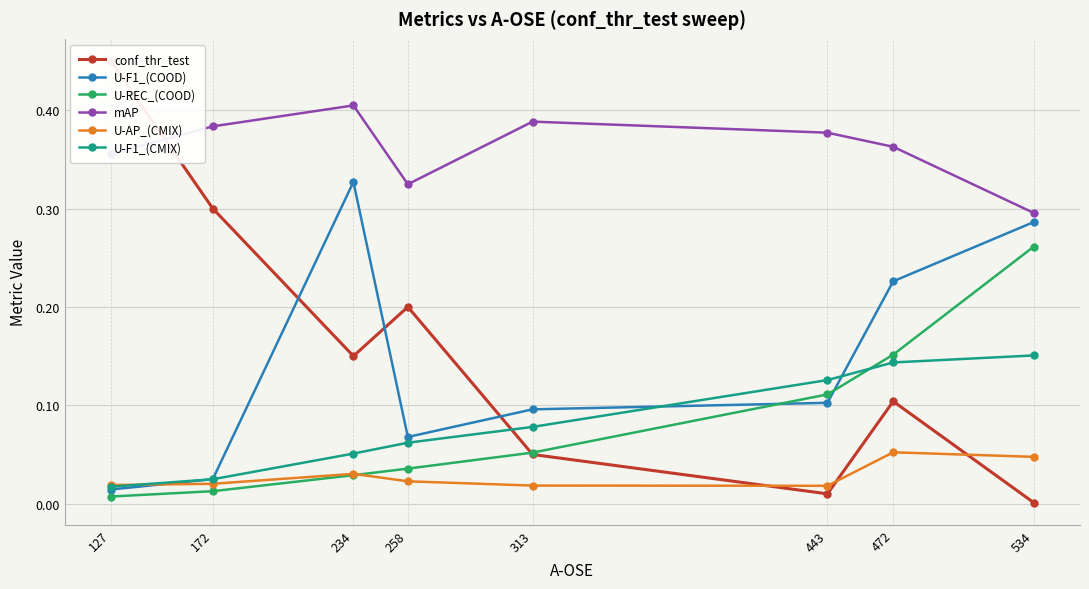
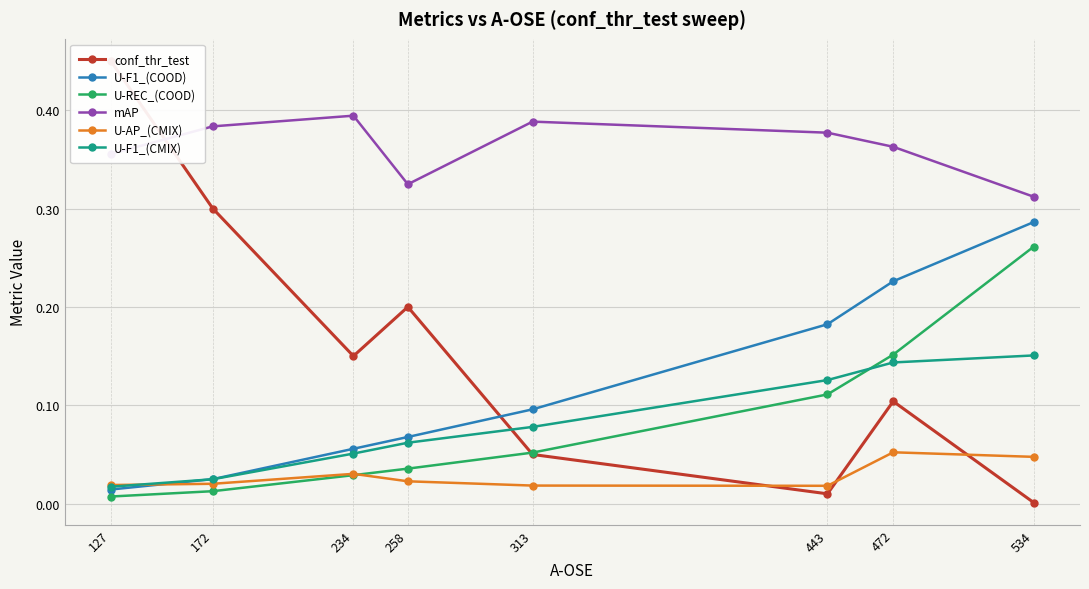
U-F1_(COOD), 234: 0.33 -> 0.06
mAP, 234: 0.40 -> 0.39
U-F1_(COOD), 443: 0.10 -> 0.18
mAP, 534: 0.30 -> 0.31
